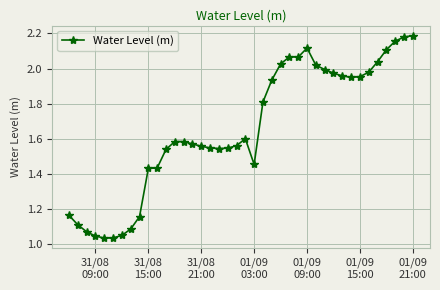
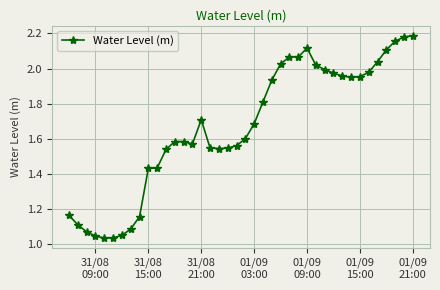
31/08 21:00: 1.56 -> 1.71
01/09 03:00: 1.45 -> 1.69
